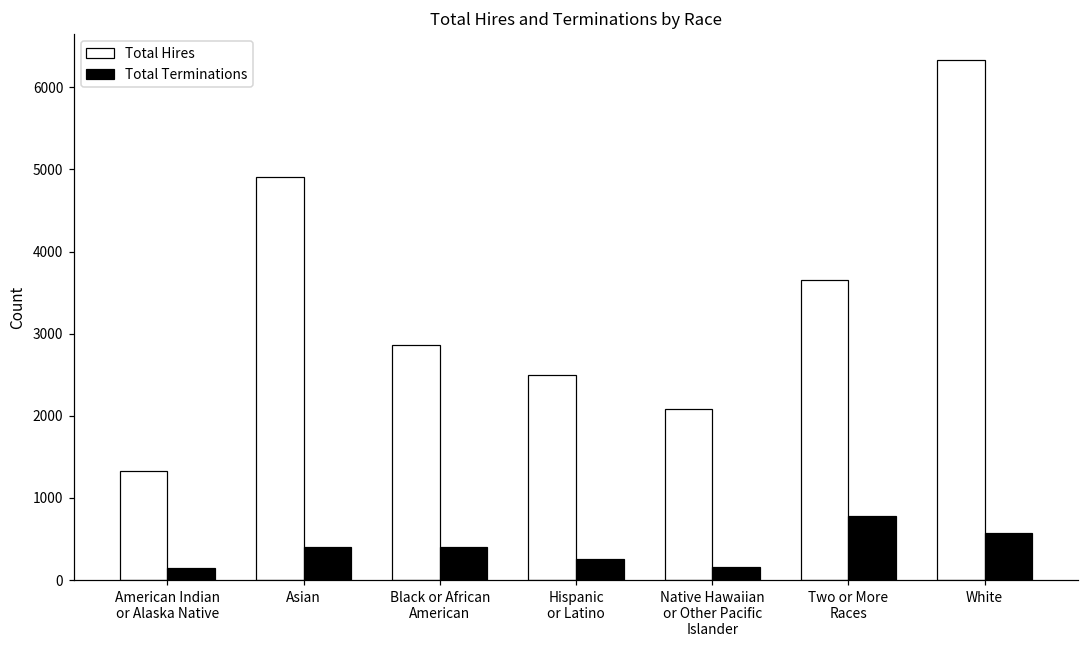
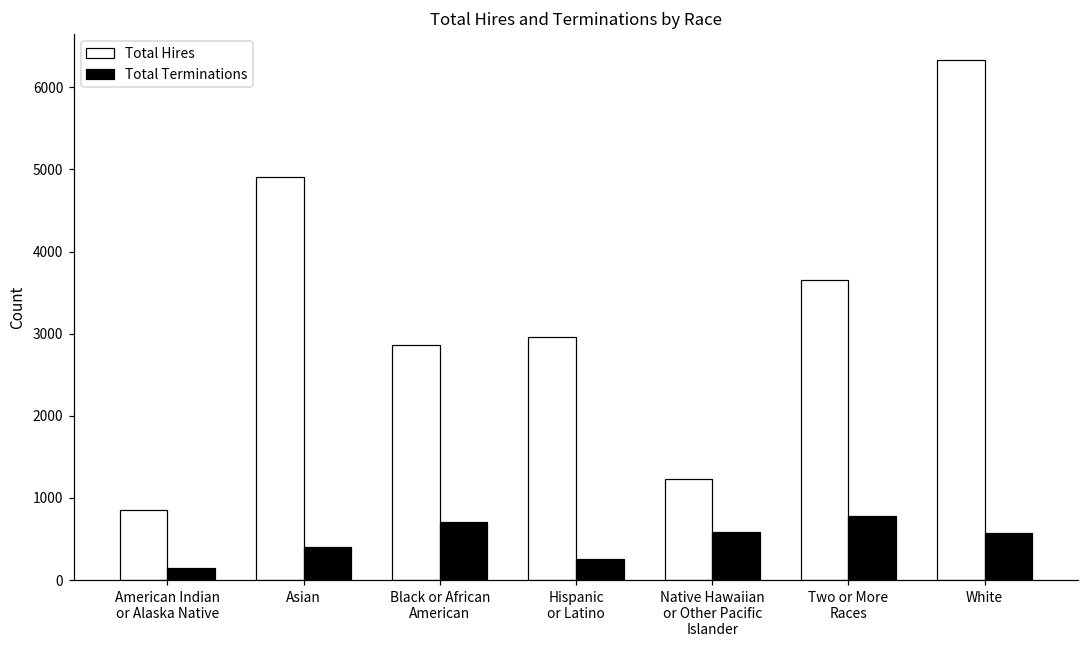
Total Hires, American Indian or Alaska Native: 1300 -> 800
Total Terminations, Black or African American: 400 -> 700
Total Hires, Hispanic or Latino: 2500 -> 3000
Total Hires, Native Hawaiian or Other Pacific Islander: 2100 -> 1200
Total Terminations, Native Hawaiian or Other Pacific Islander: 200 -> 600
